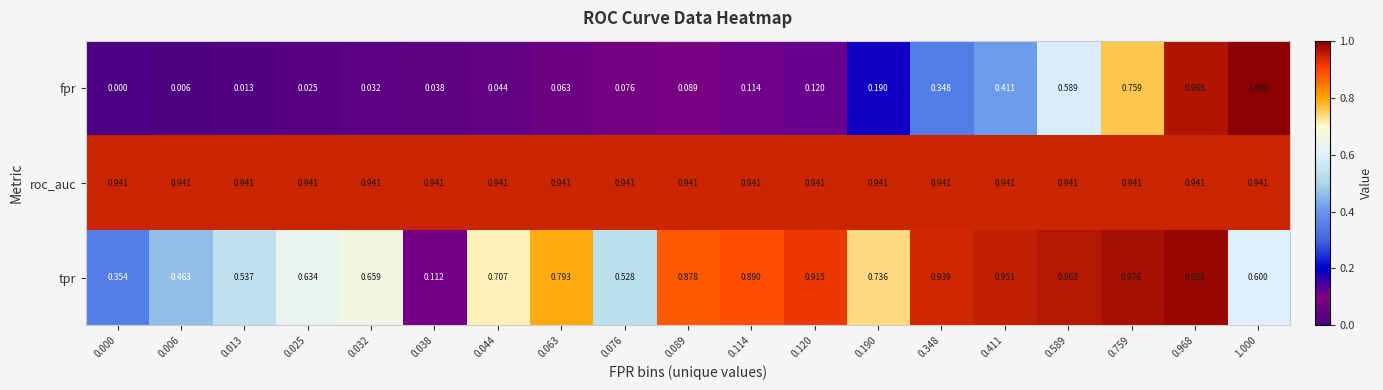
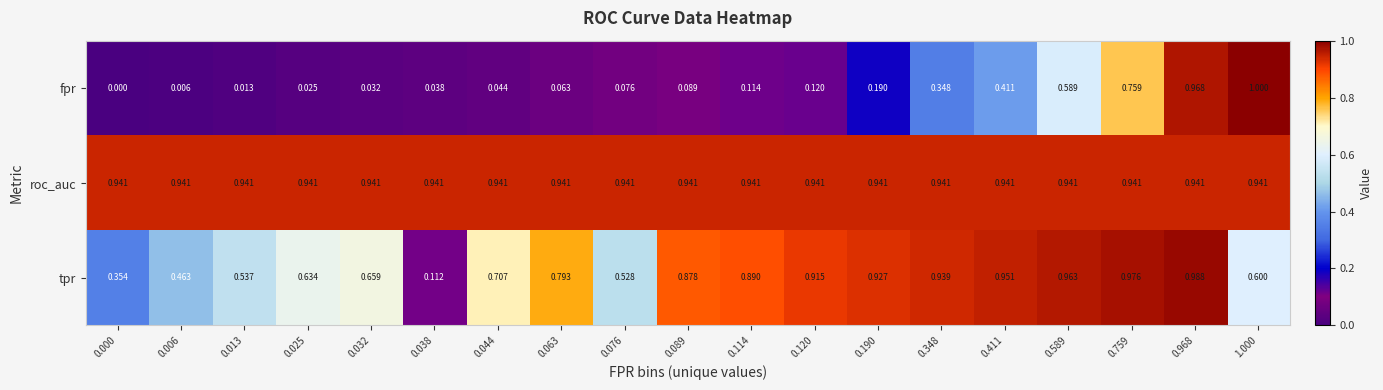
tpr, 0.190: 0.736 -> 0.927
